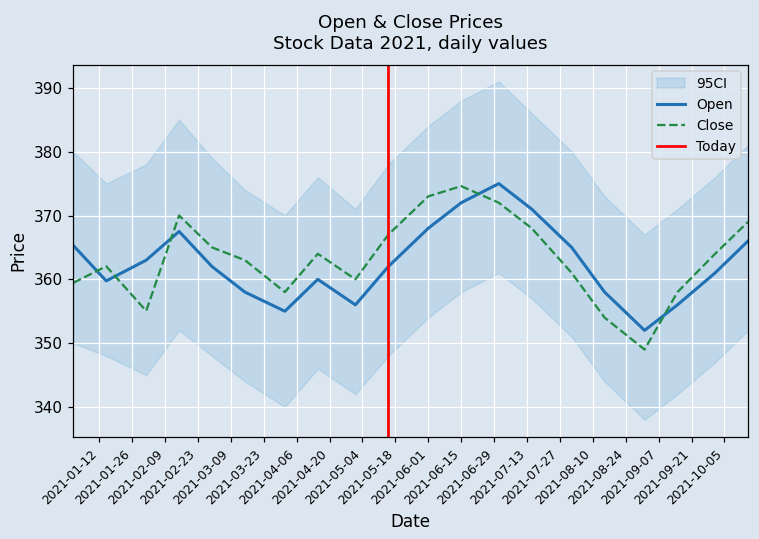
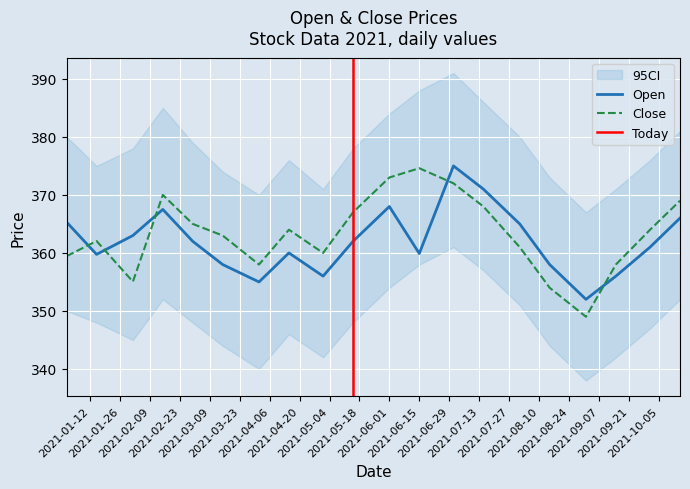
Open, 2021-06-15: 372 -> 360
